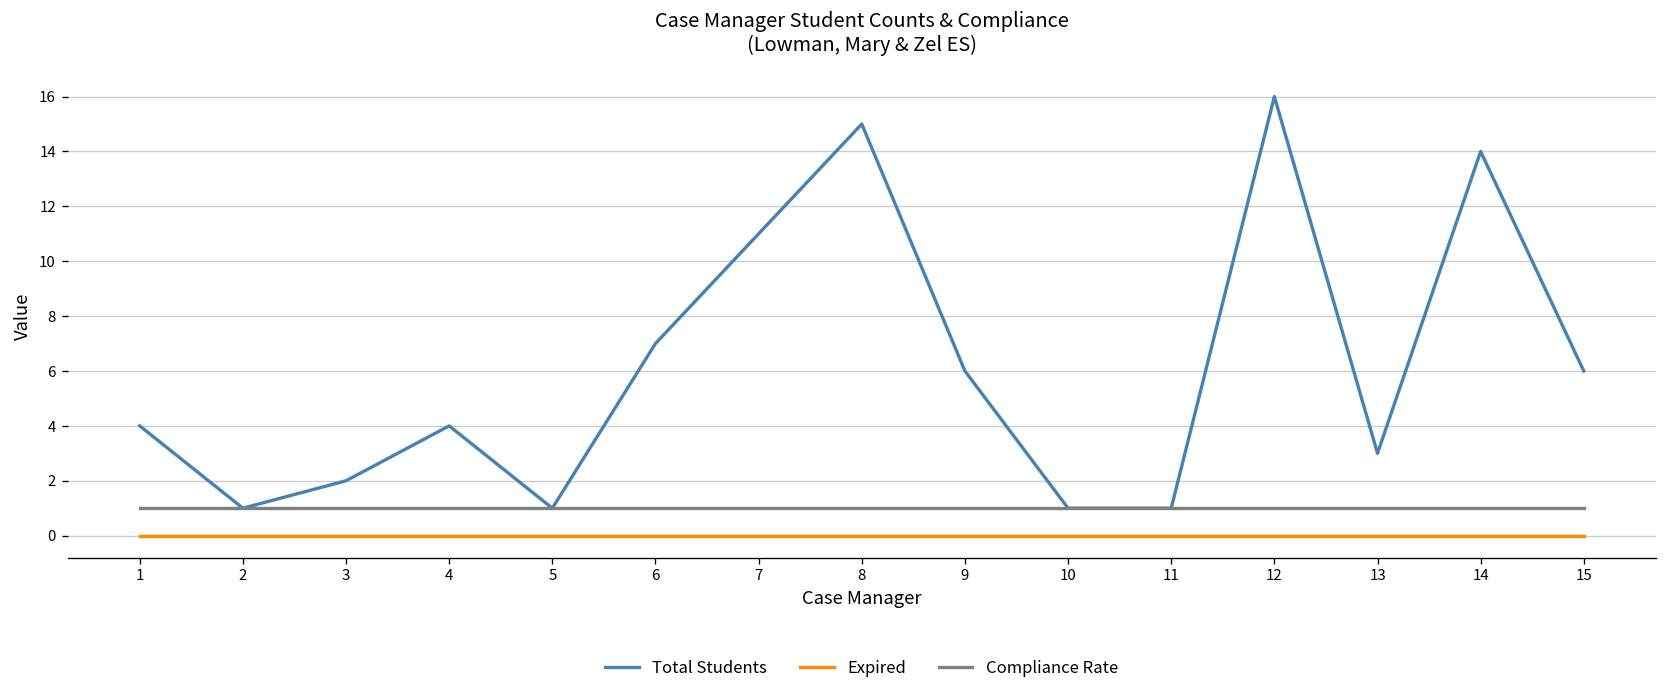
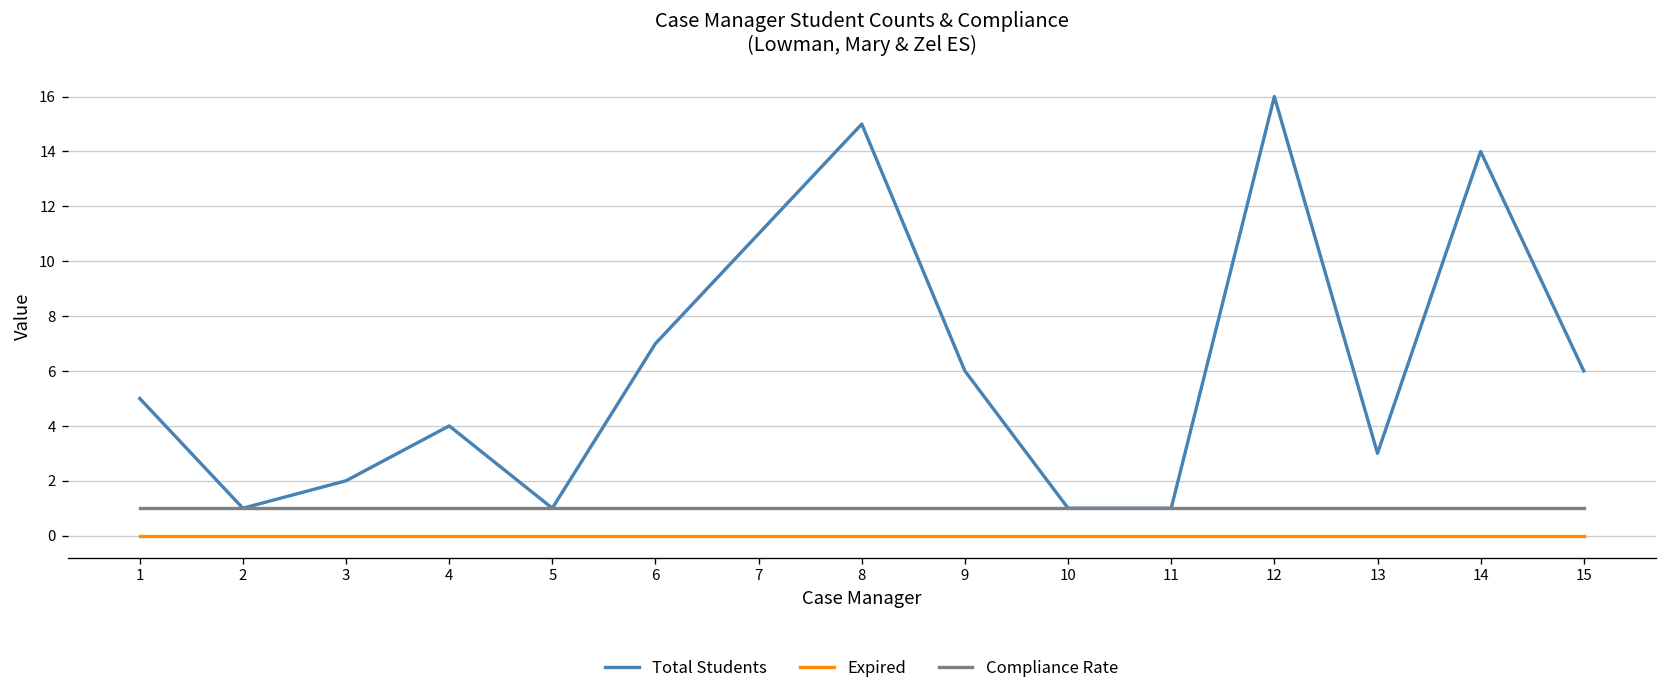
Total Students, 1: 4 -> 5
